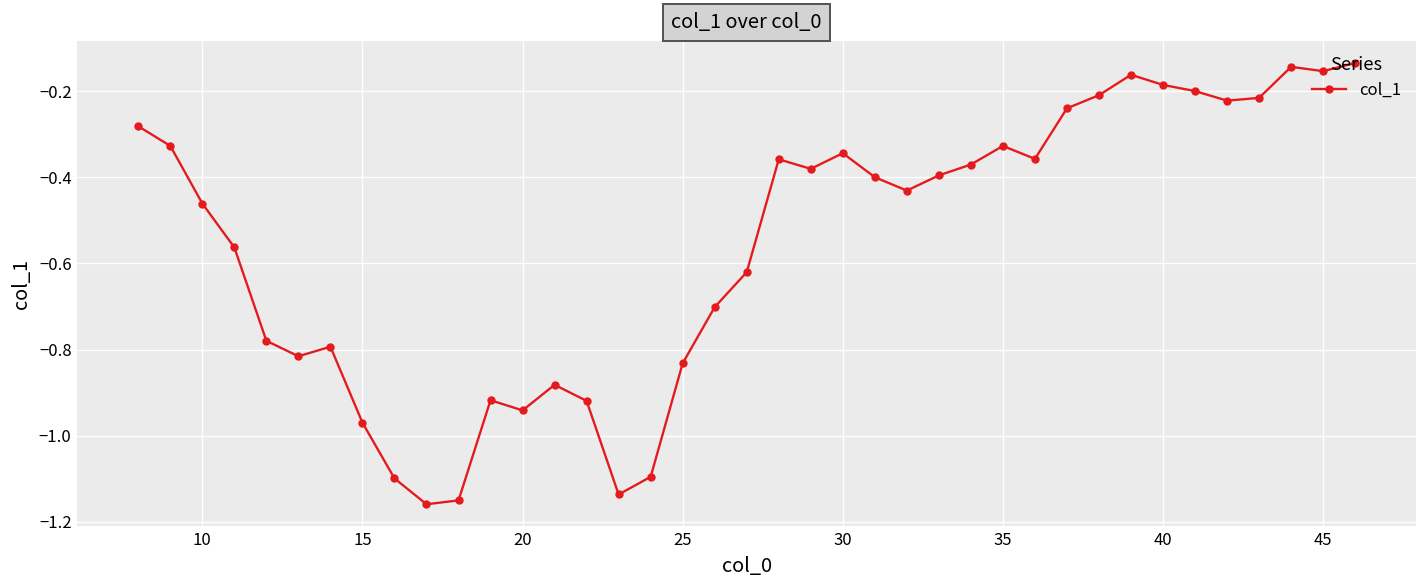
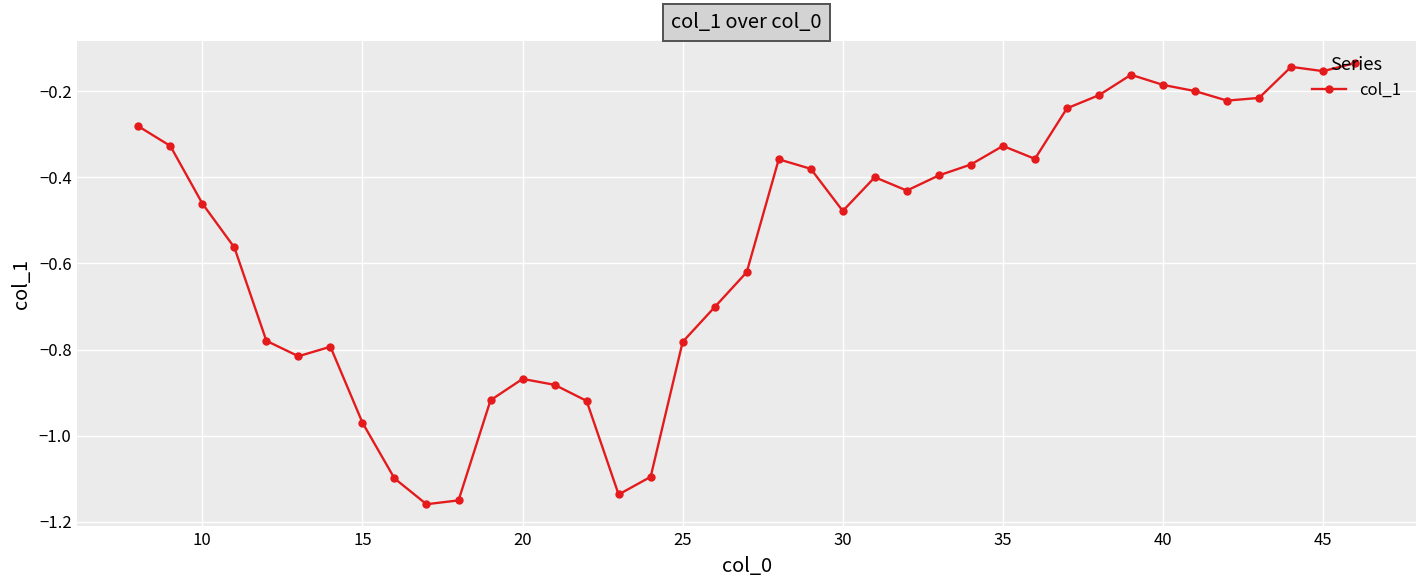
20: -0.94 -> -0.87
25: -0.83 -> -0.78
30: -0.34 -> -0.48
